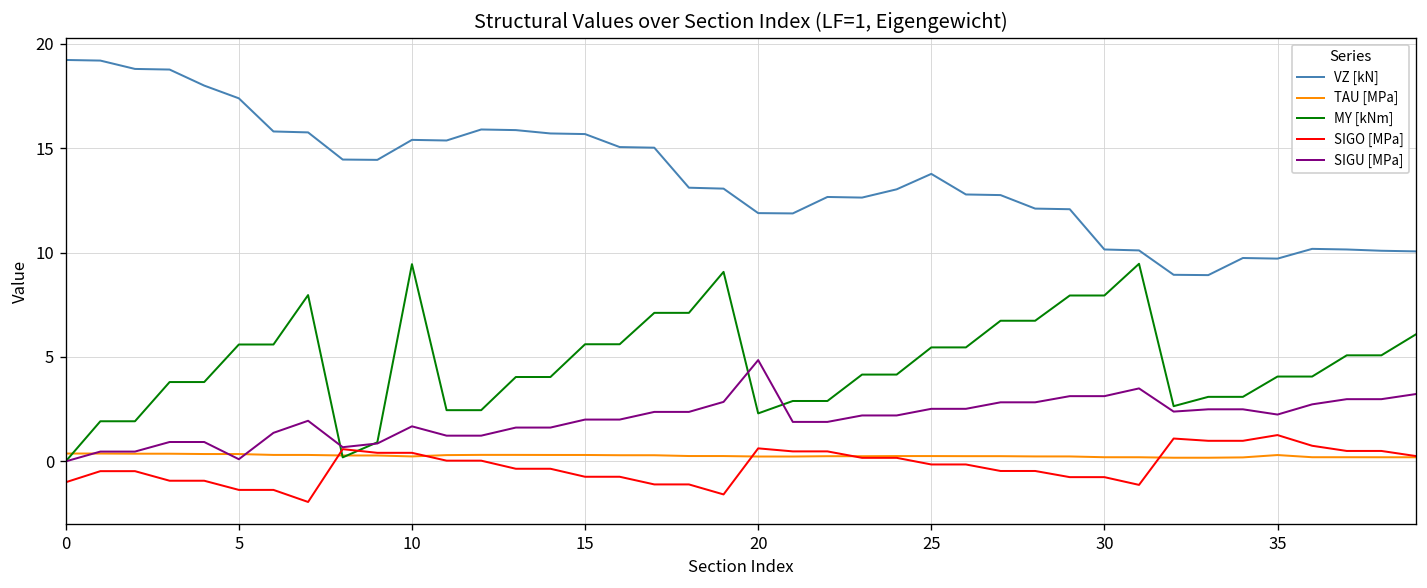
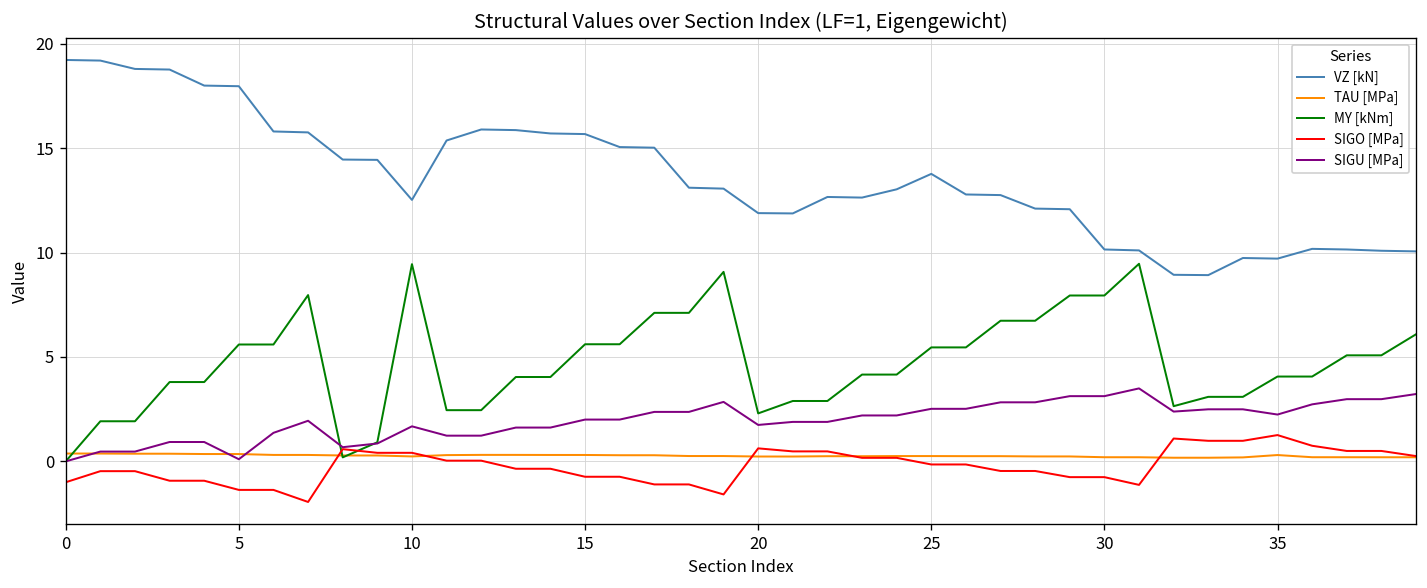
VZ [kN], 5: 17.4 -> 18.0
VZ [kN], 10: 15.4 -> 12.5
SIGU [MPa], 20: 4.8 -> 1.7
